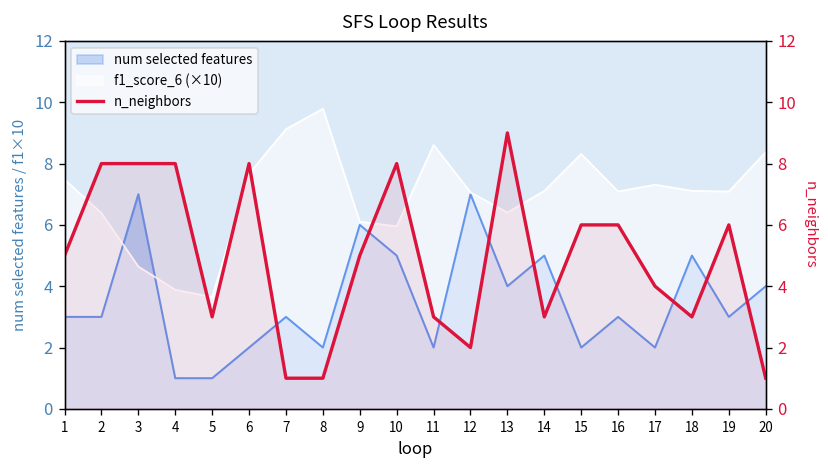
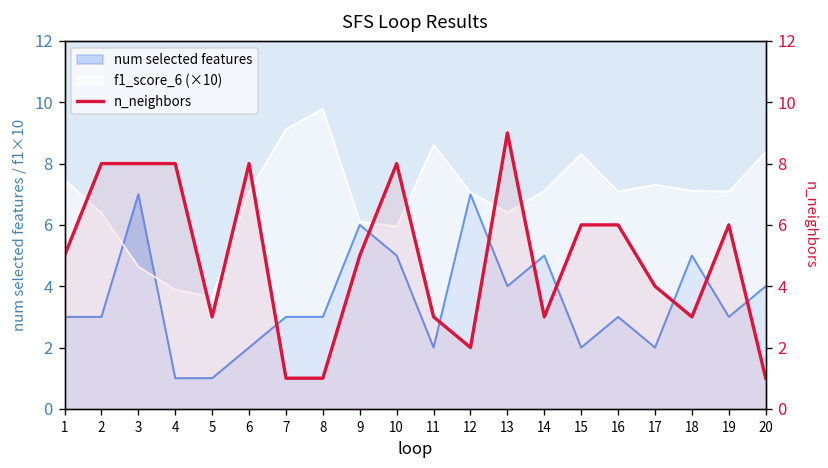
f1_score_6 (×10), 6: 7.7 -> 7.1
num selected features, 8: 2 -> 3
